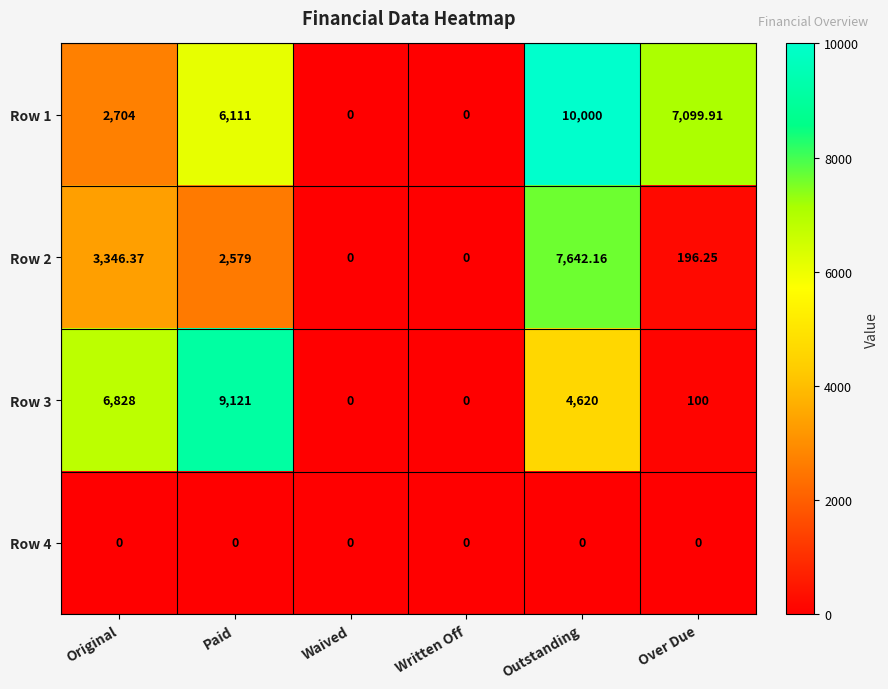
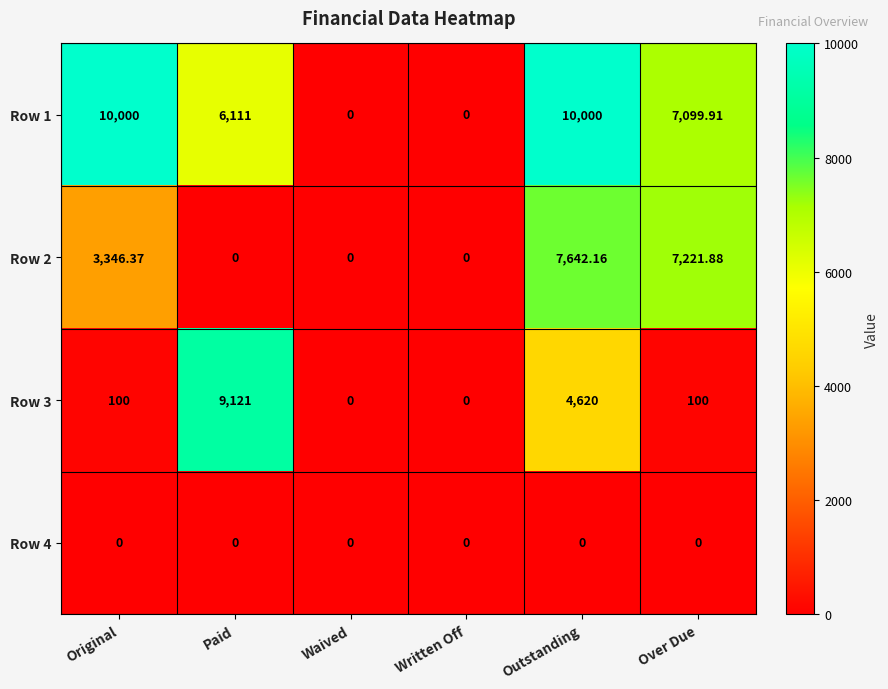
Row 1, Original: 2,704 -> 10,000
Row 2, Paid: 2,579 -> 0
Row 2, Over Due: 196.25 -> 7,221.88
Row 3, Original: 6,828 -> 100
